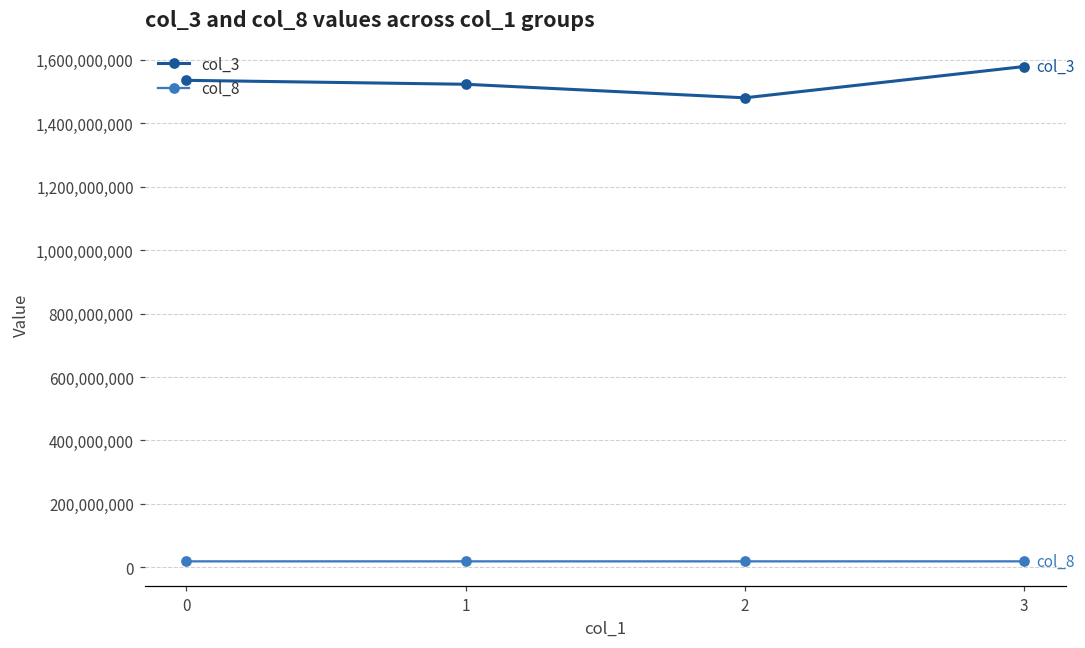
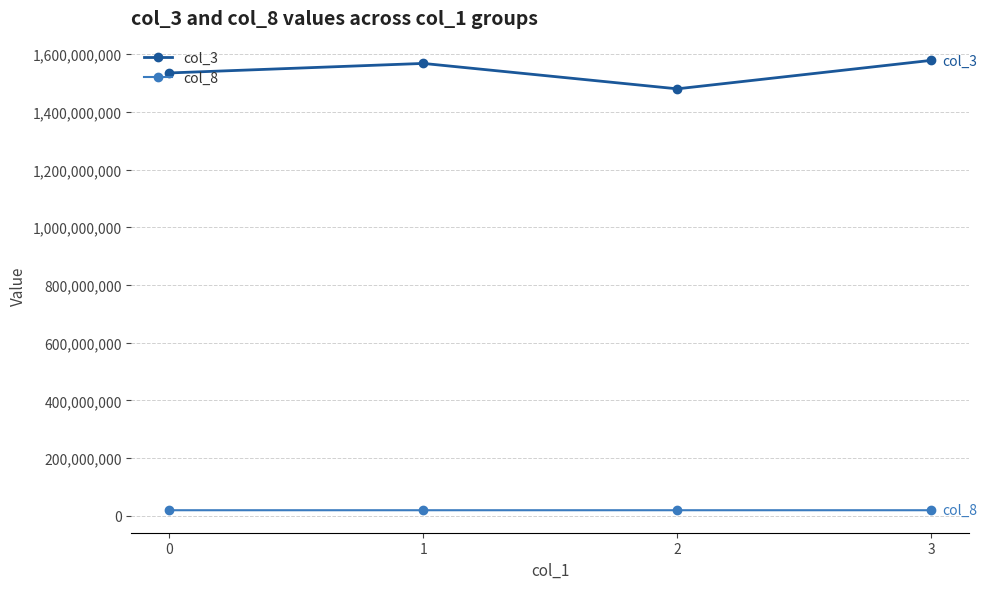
col_3, 1: 1,520,000,000 -> 1,570,000,000
